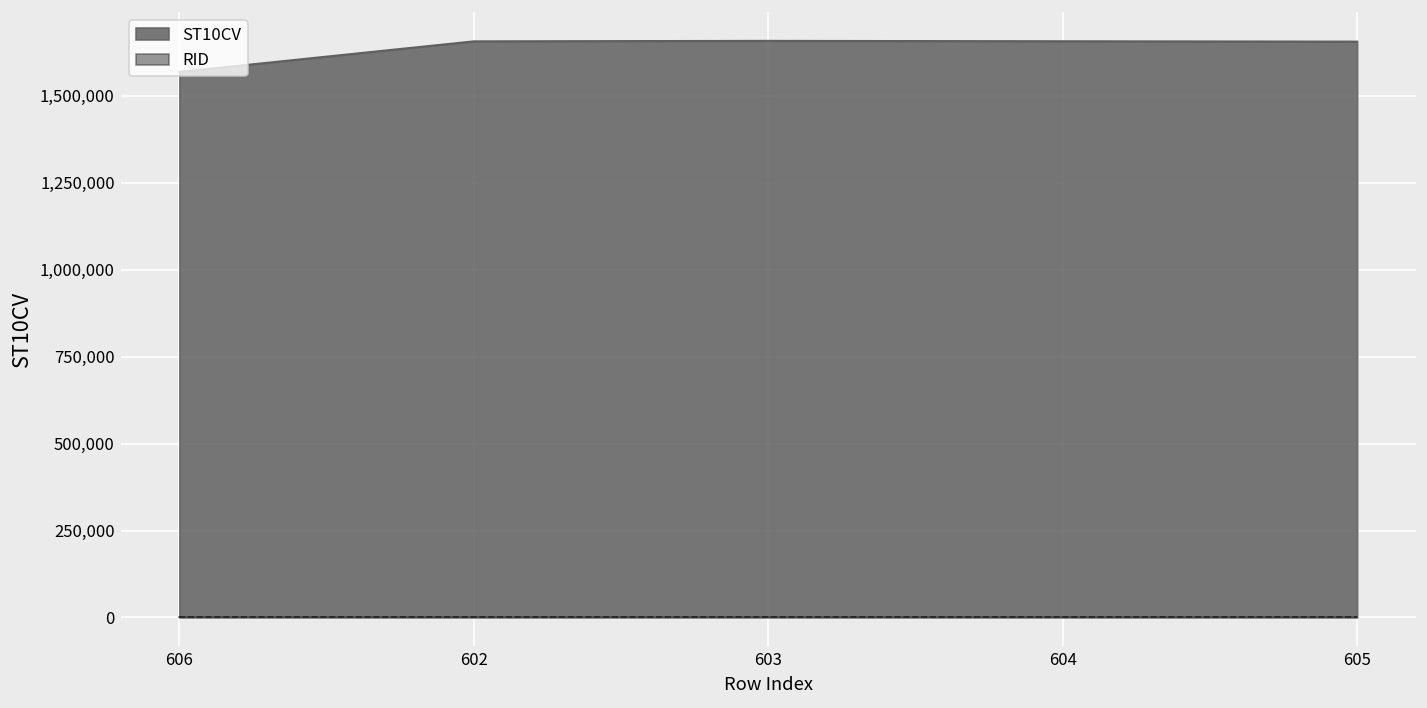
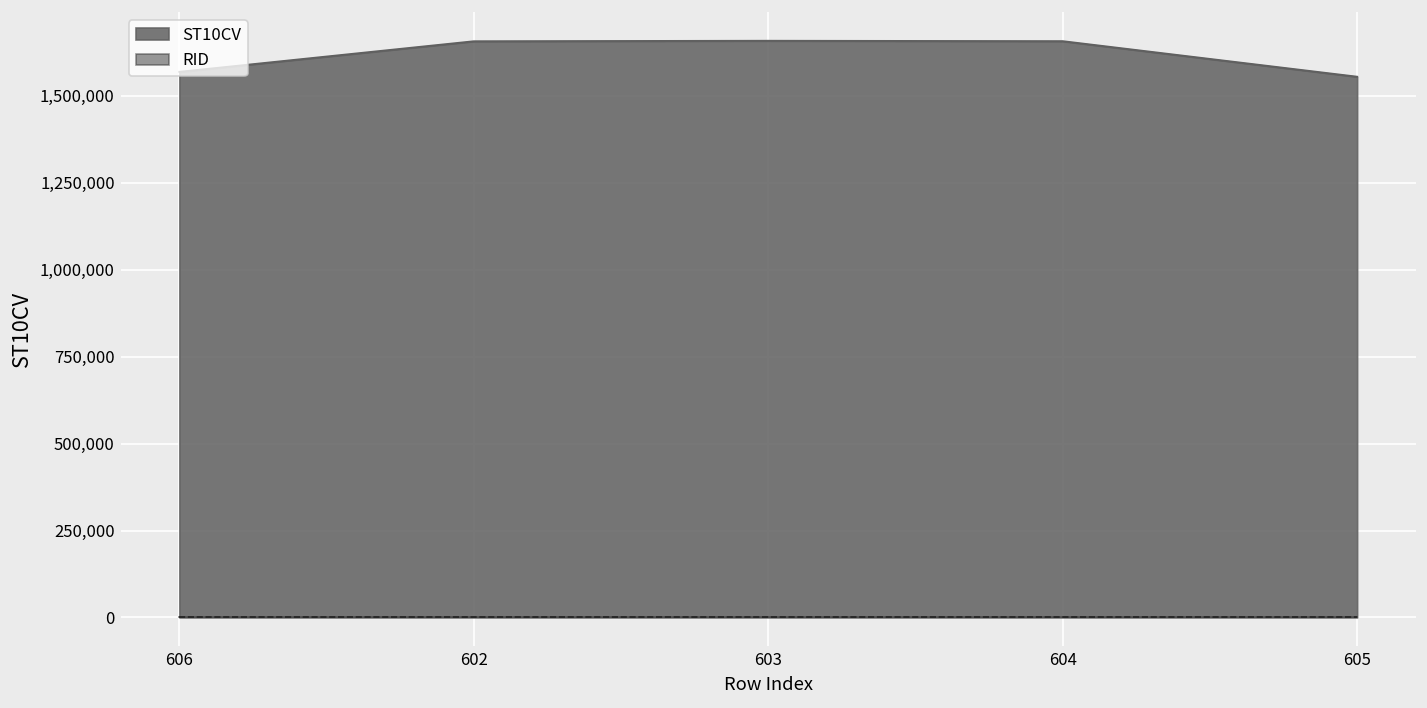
ST10CV, 605: 1,660,000 -> 1,550,000
